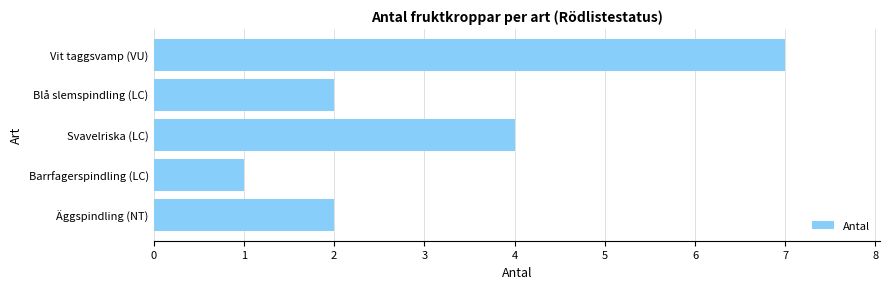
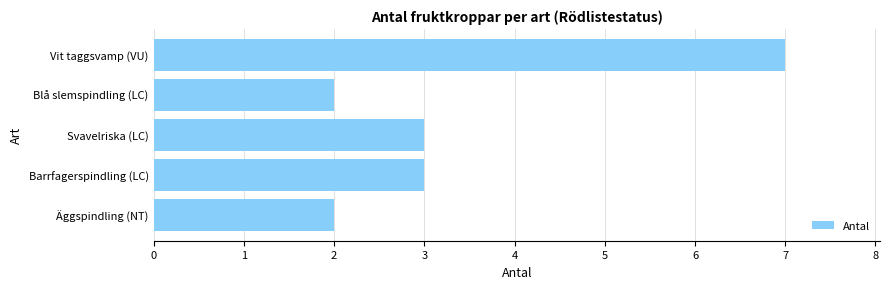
Svavelriska (LC): 4 -> 3
Barrfagerspindling (LC): 1 -> 3
